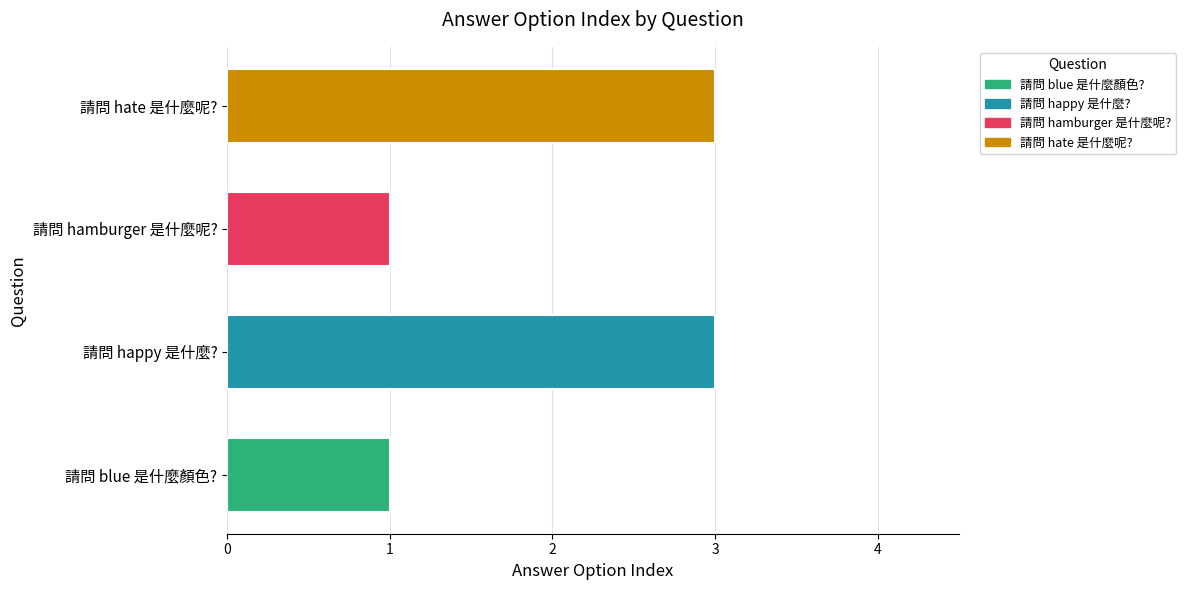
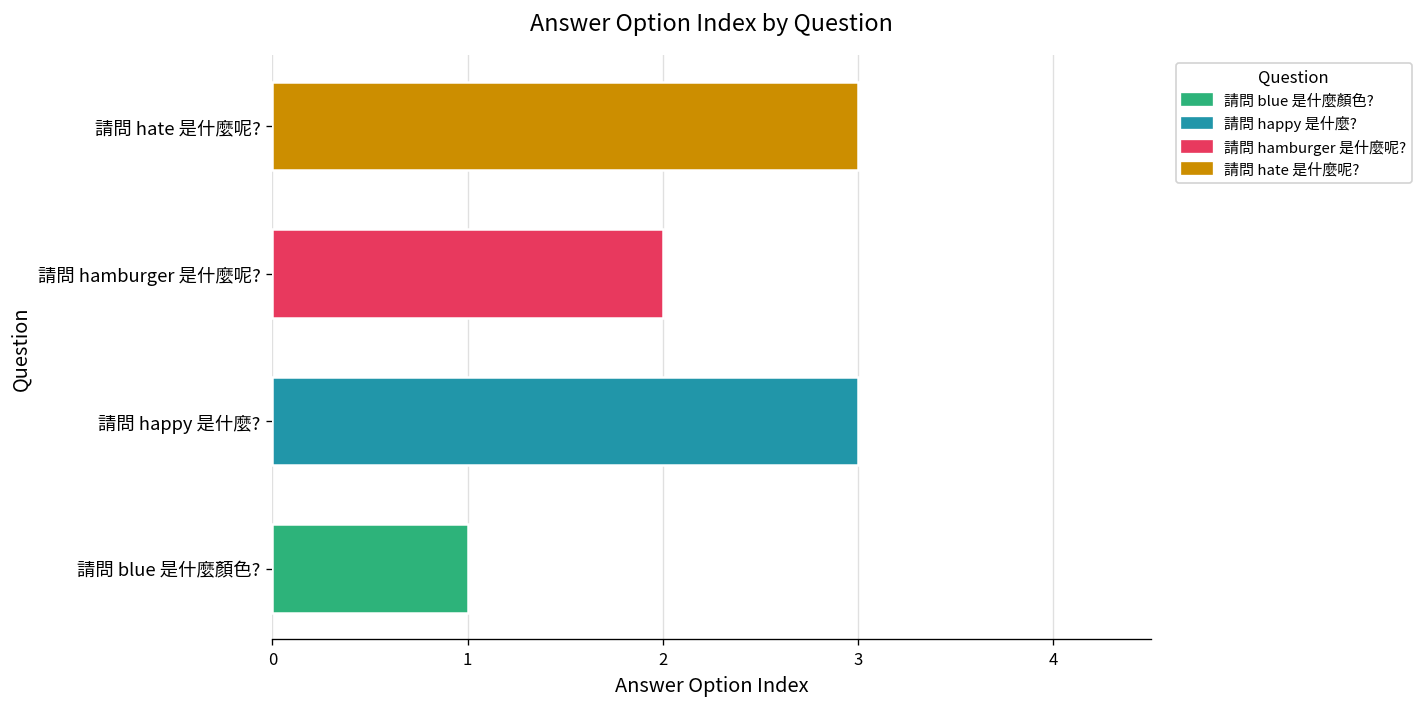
請問 hamburger 是什麼呢?: 1 -> 2
